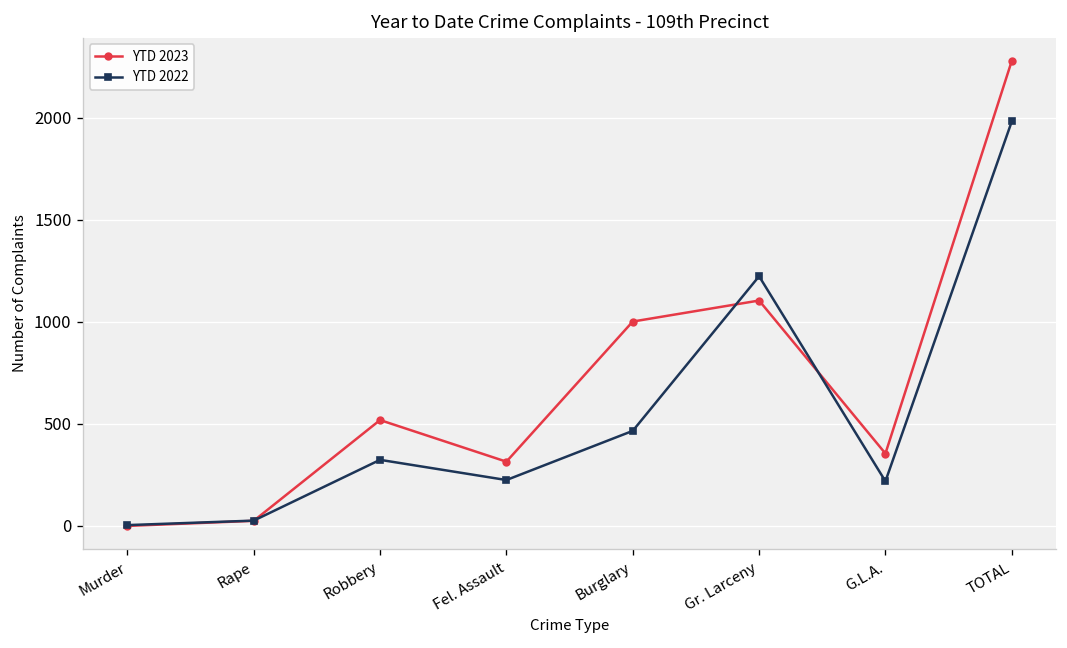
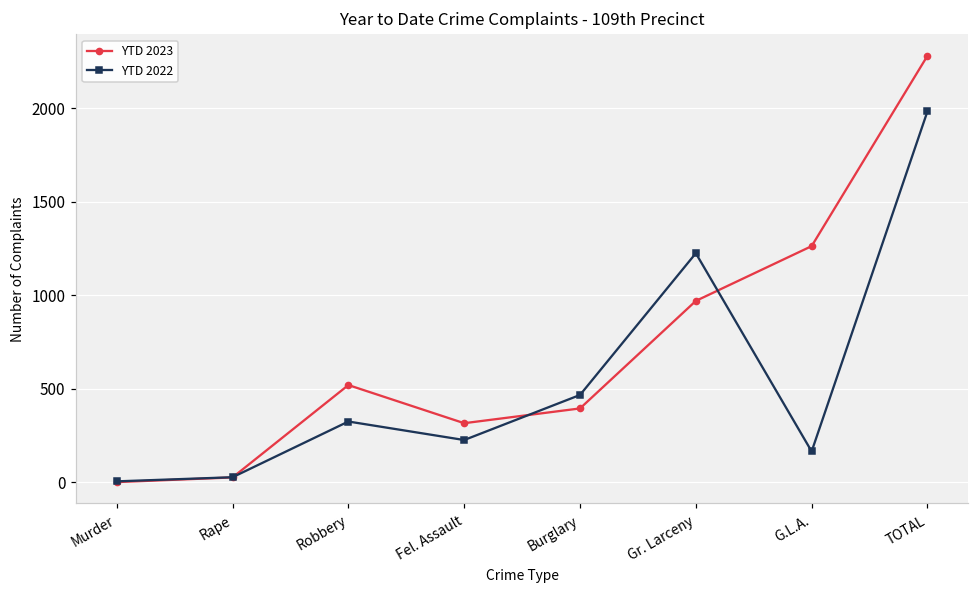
YTD 2023, Burglary: 1000 -> 390
YTD 2023, Gr. Larceny: 1110 -> 970
YTD 2023, G.L.A.: 360 -> 1260
YTD 2022, G.L.A.: 220 -> 160
